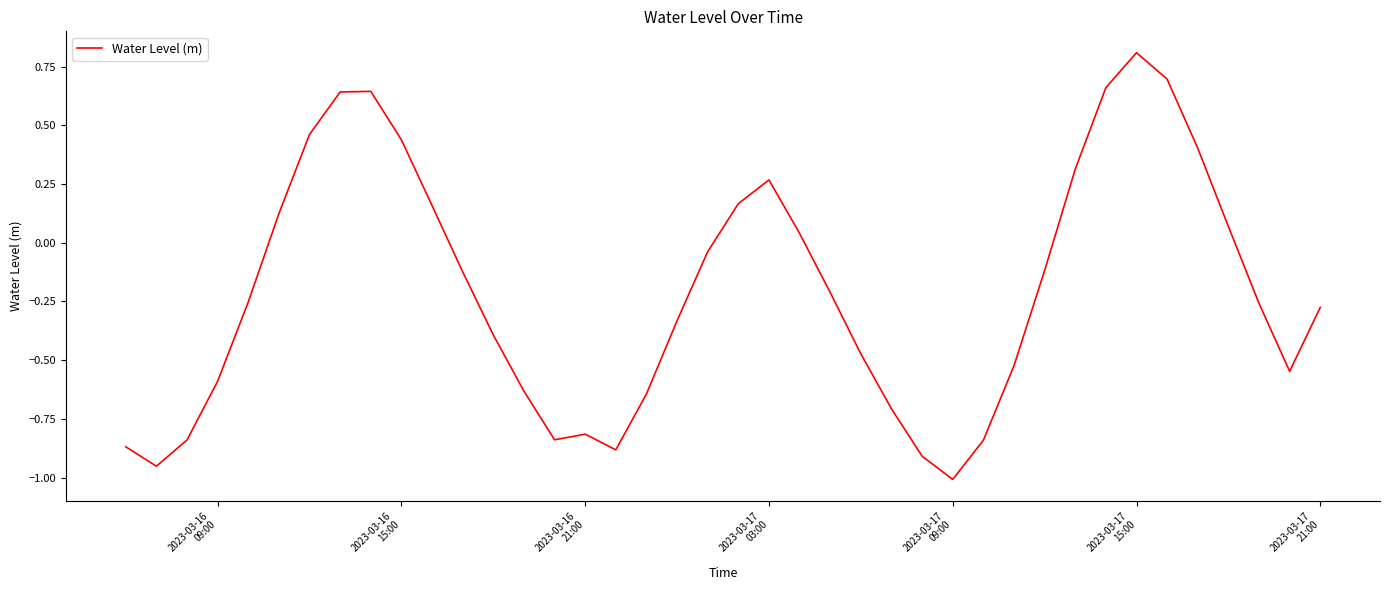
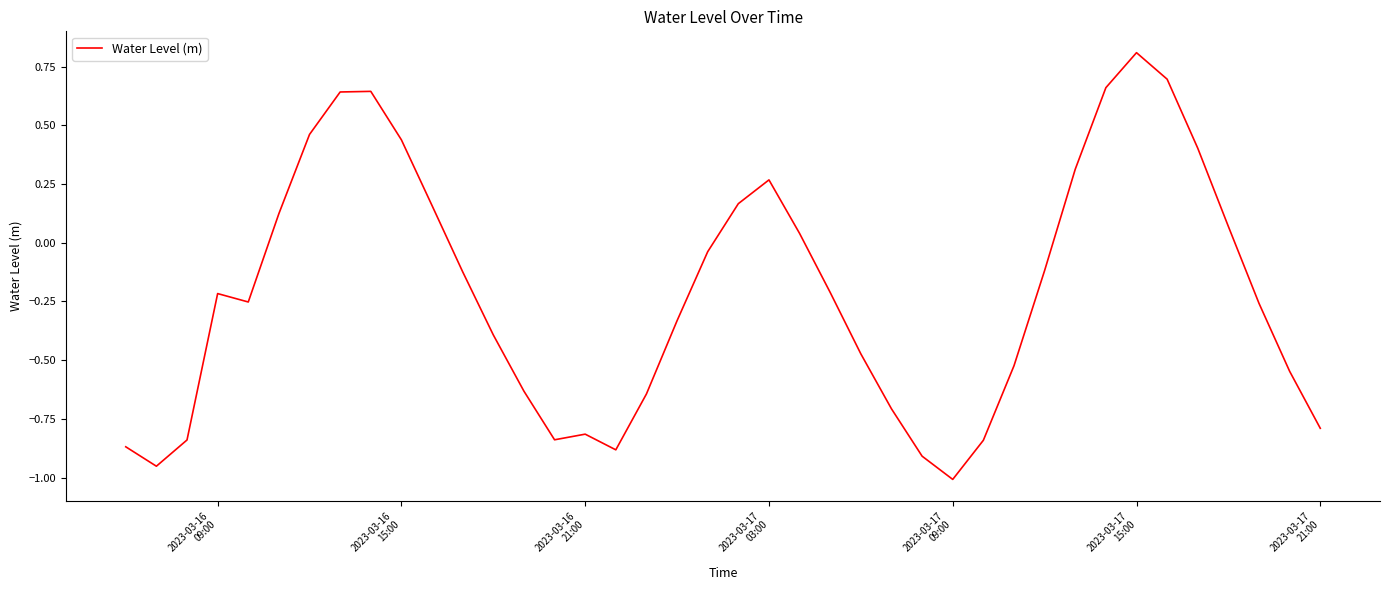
2023-03-16 09:00: -0.59 -> -0.22
2023-03-17 21:00: -0.28 -> -0.79
